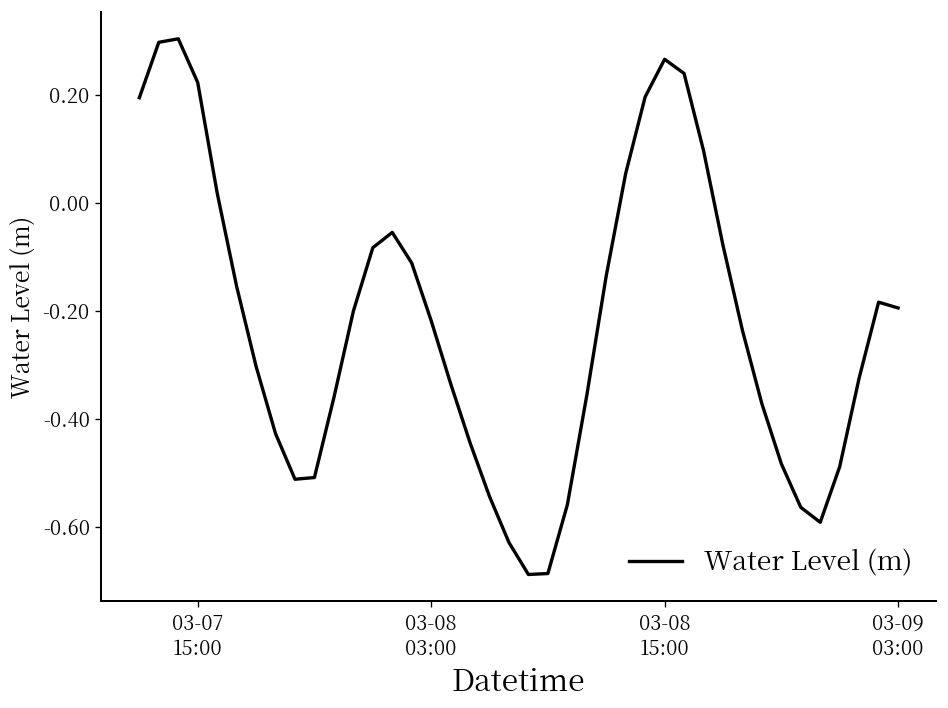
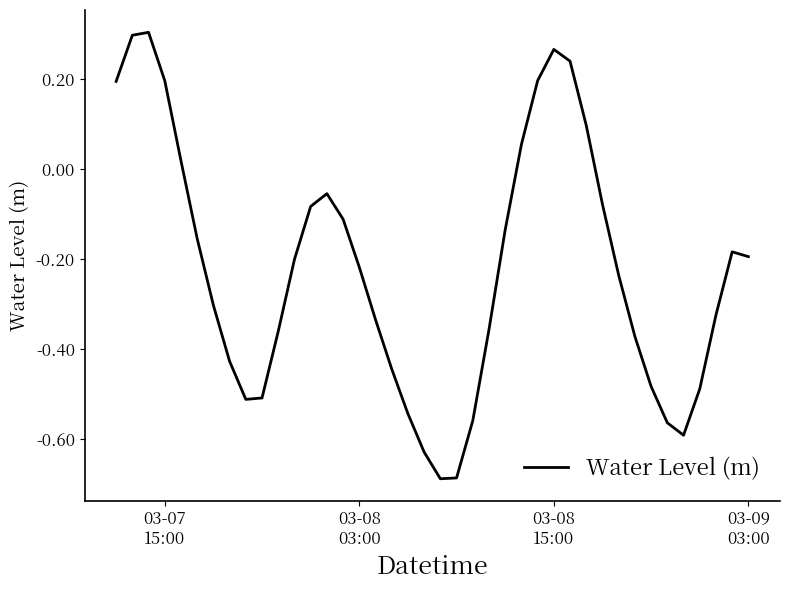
03-07 15:00: 0.22 -> 0.20
